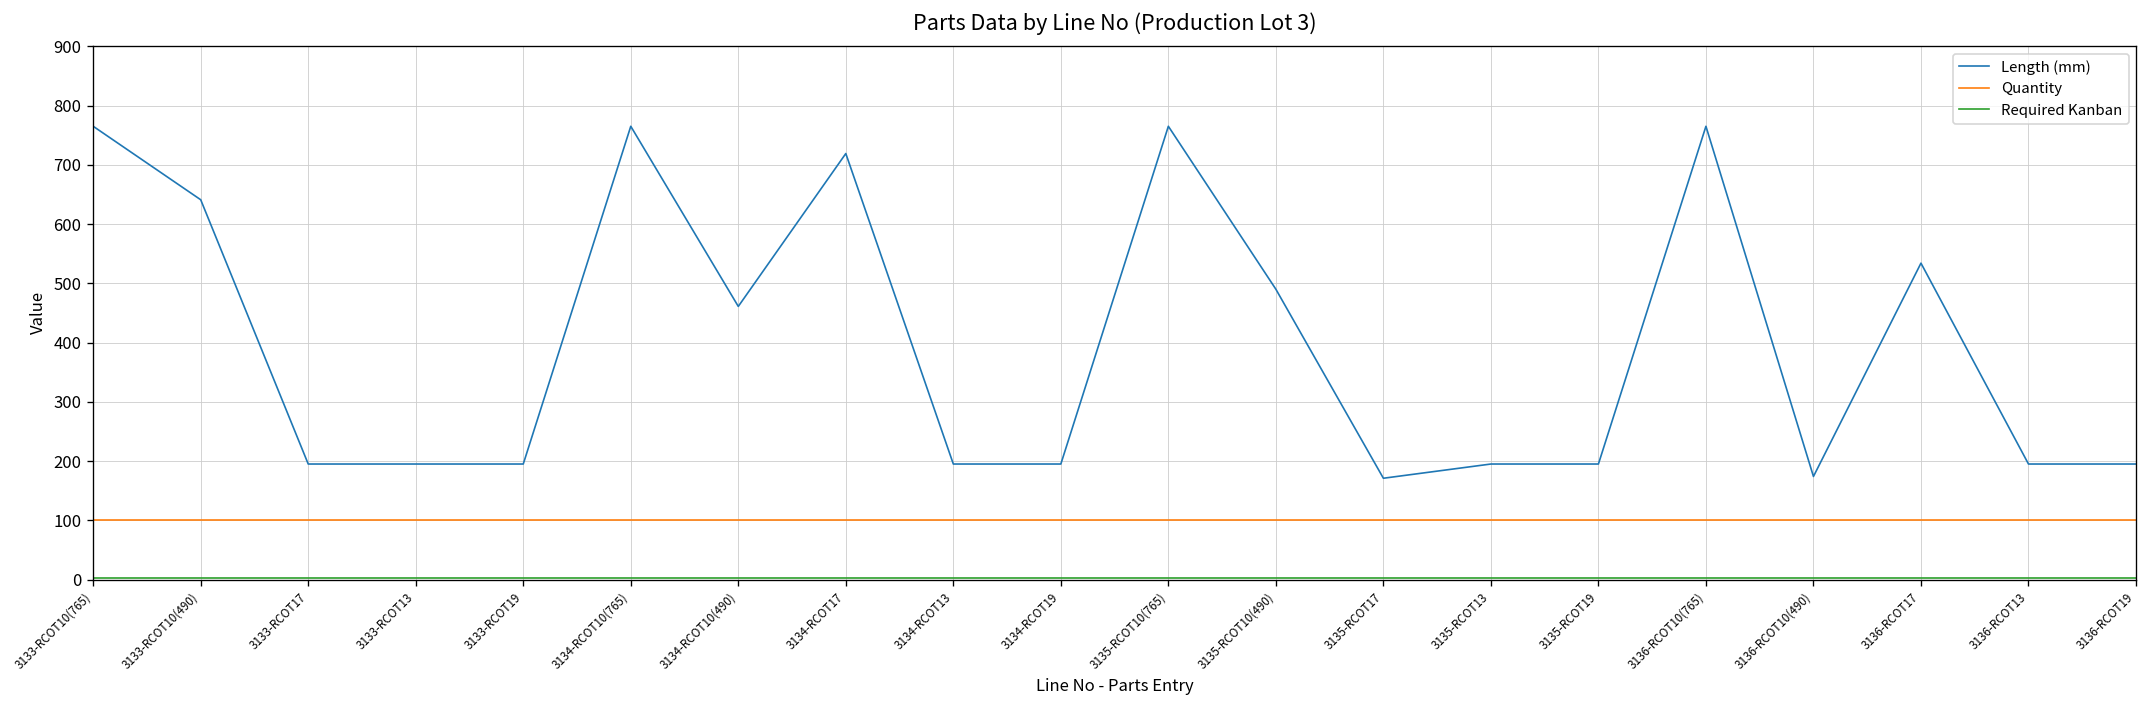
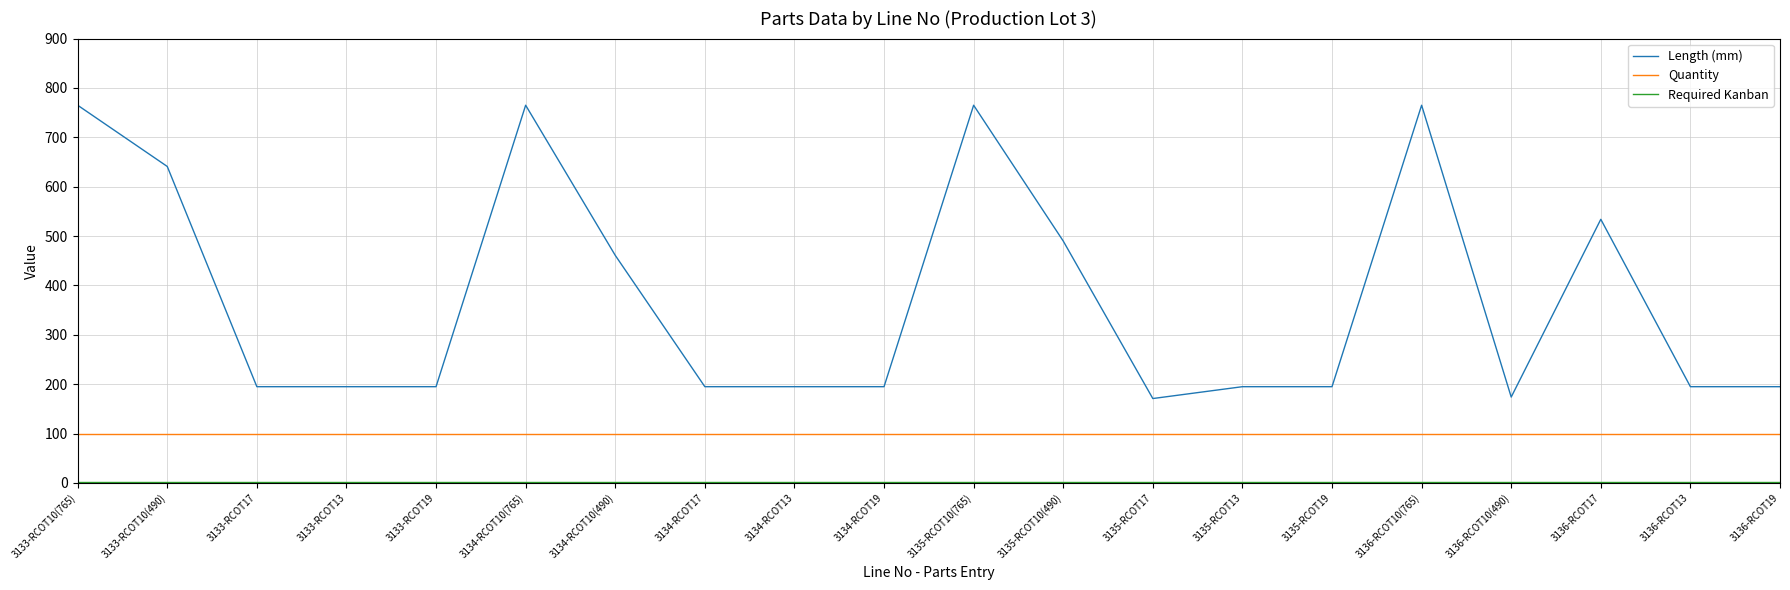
Length (mm), 3134-RCOT17: 720 -> 200
